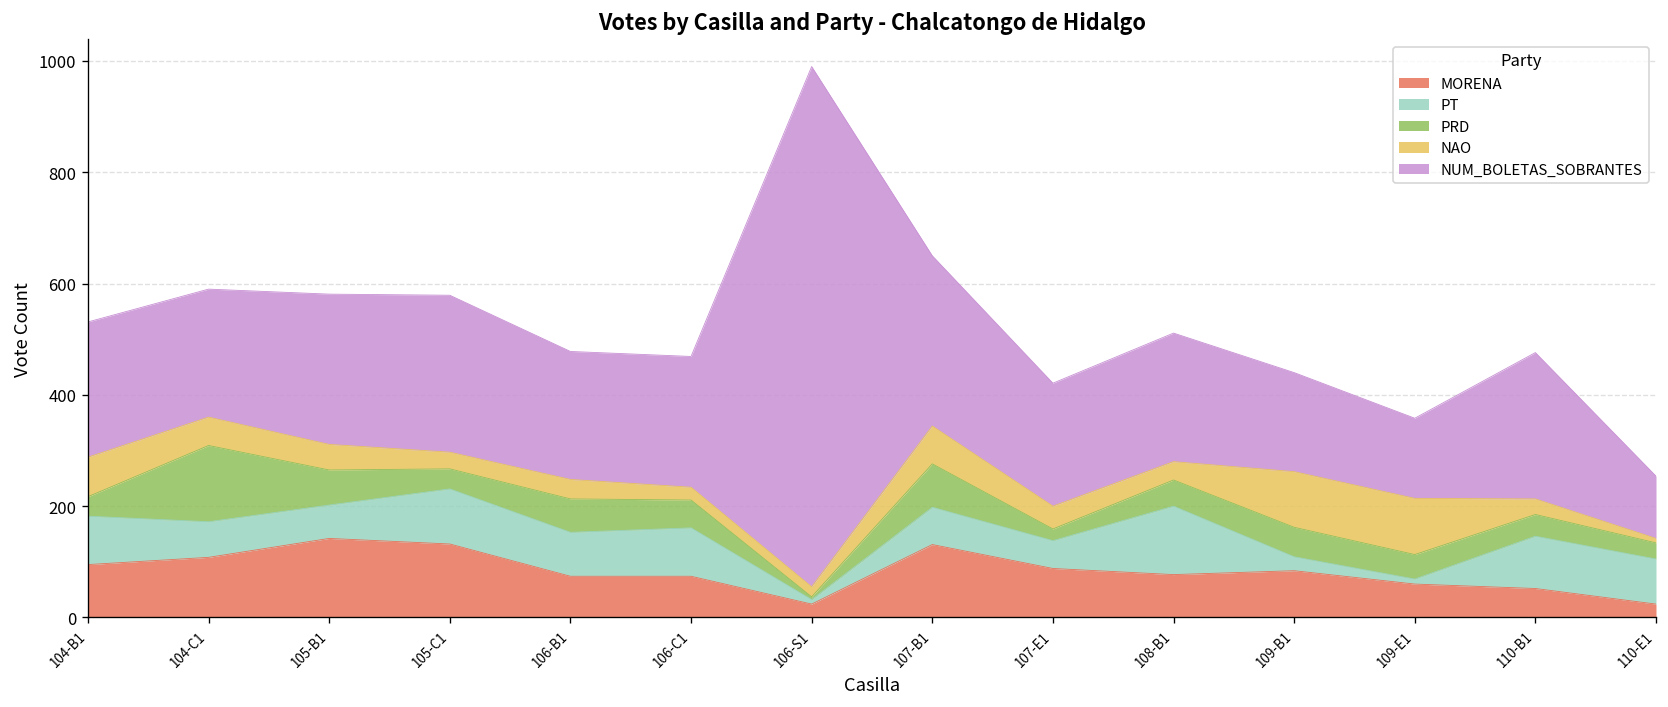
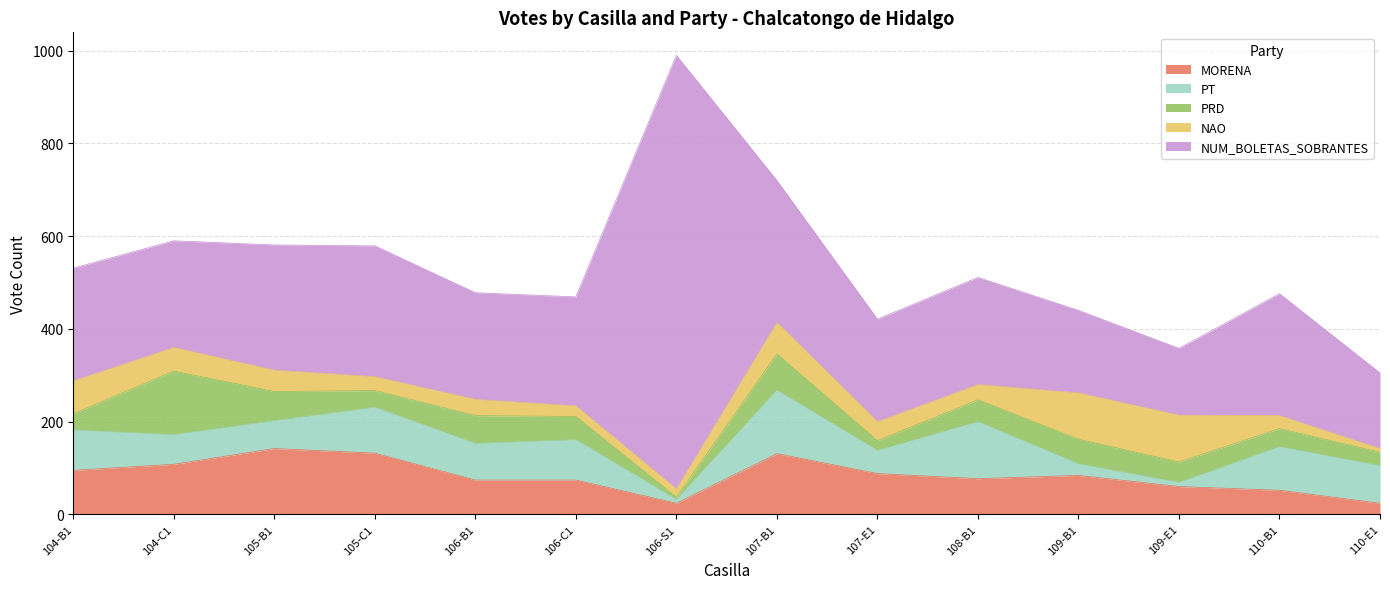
PT, 107-B1: 70 -> 140
NUM_BOLETAS_SOBRANTES, 110-E1: 110 -> 160
